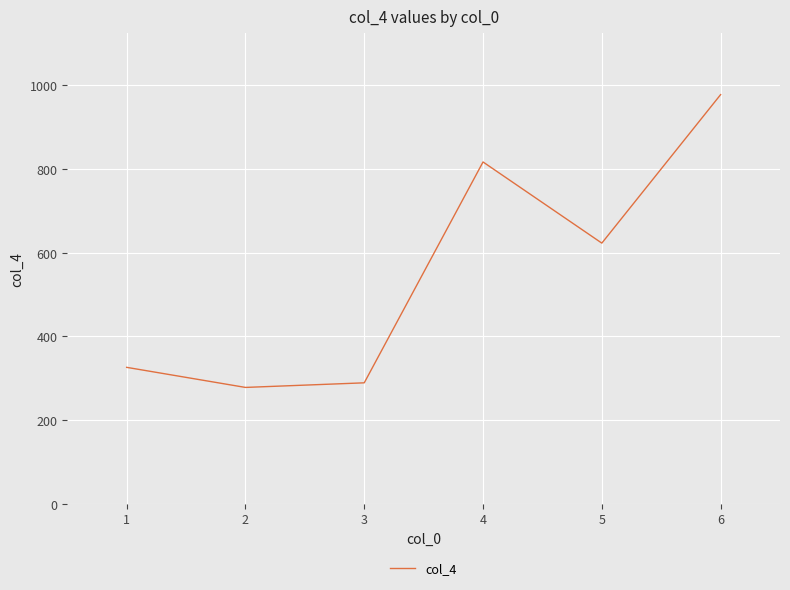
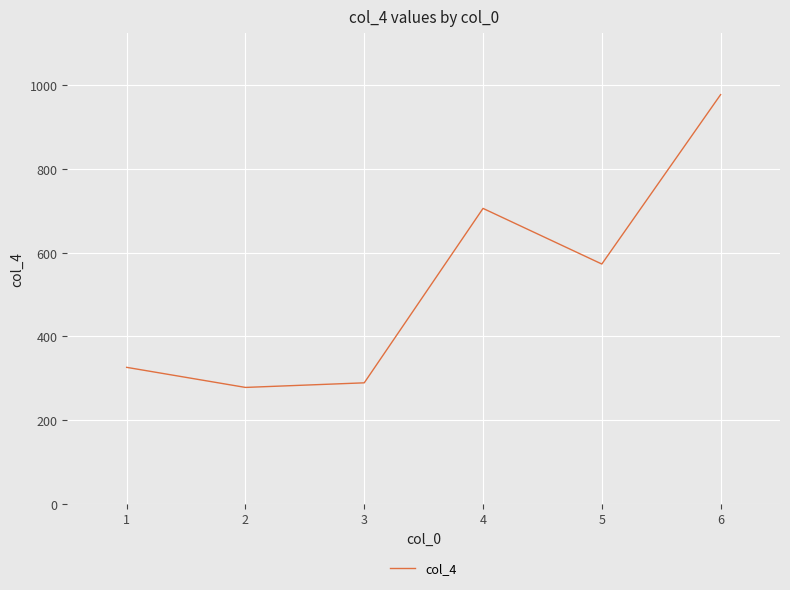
4: 820 -> 710
5: 620 -> 570
